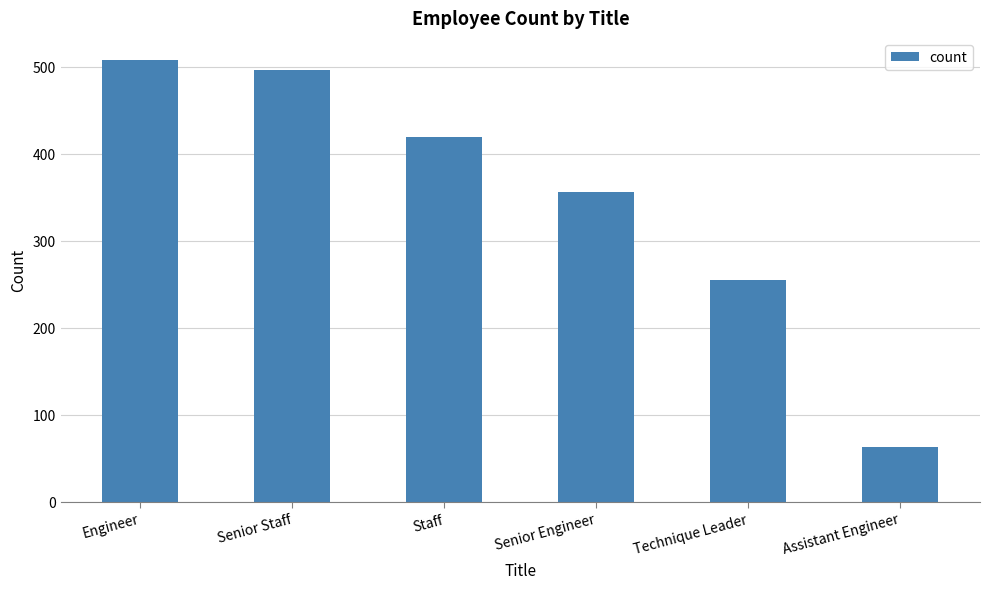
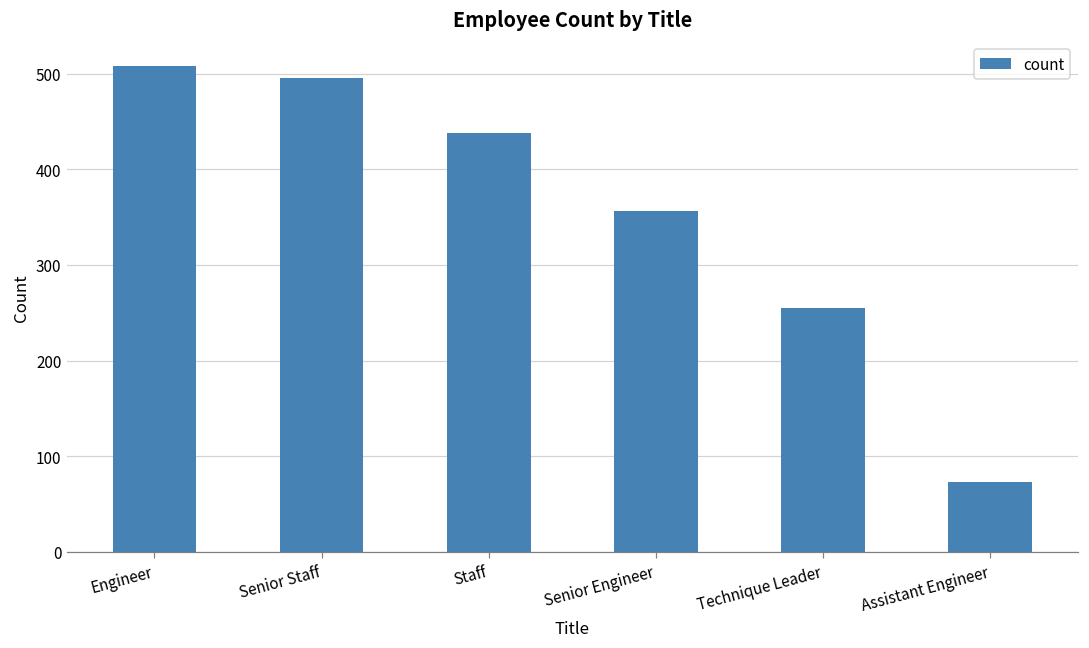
Staff: 420 -> 440
Assistant Engineer: 60 -> 70
